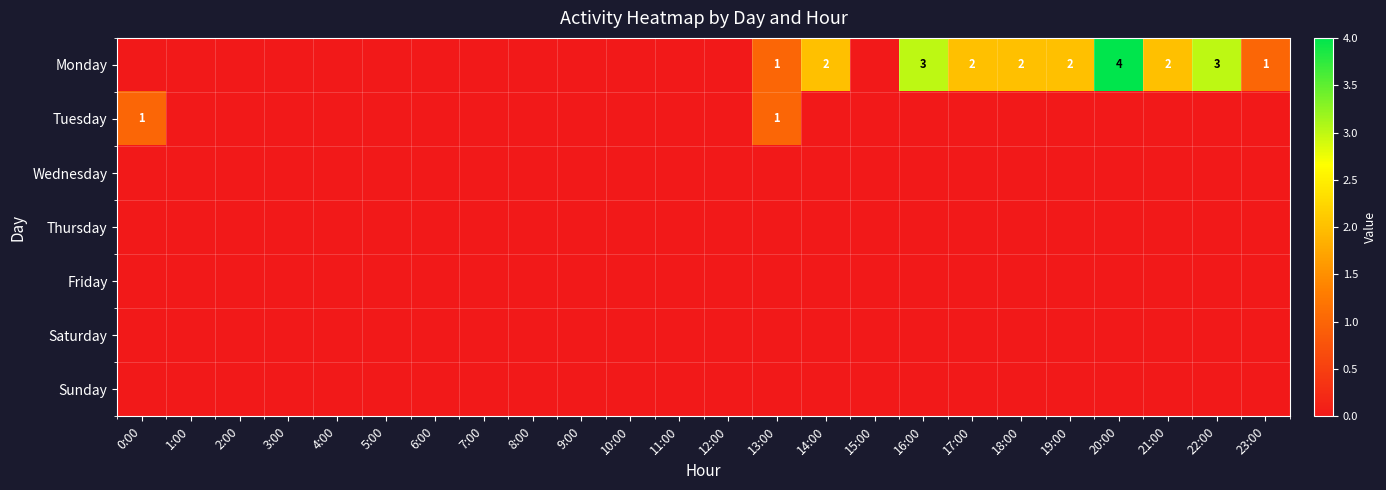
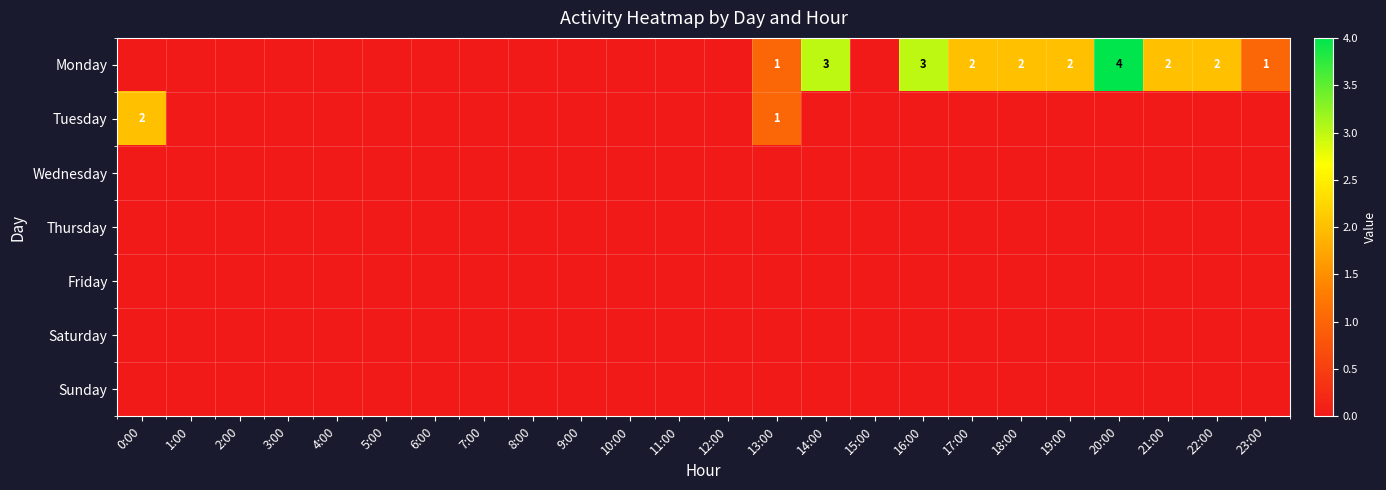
Monday, 14:00: 2 -> 3
Monday, 22:00: 3 -> 2
Tuesday, 0:00: 1 -> 2
